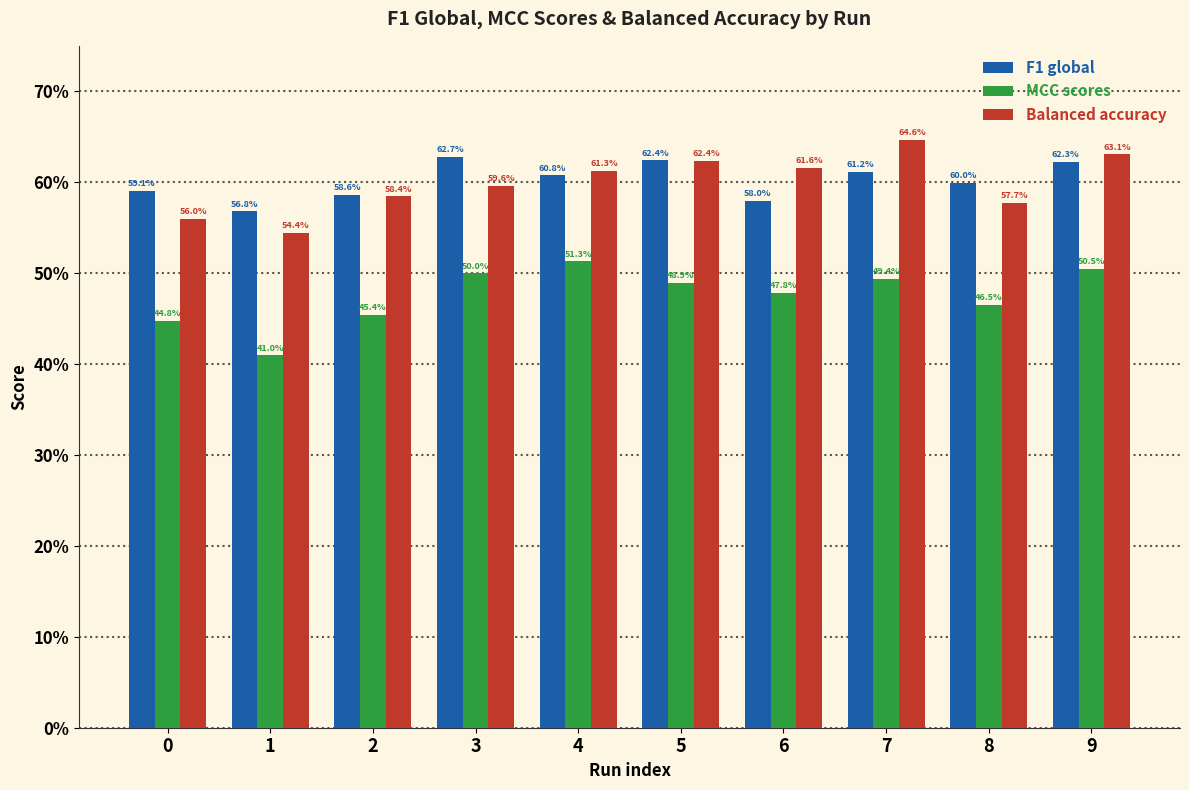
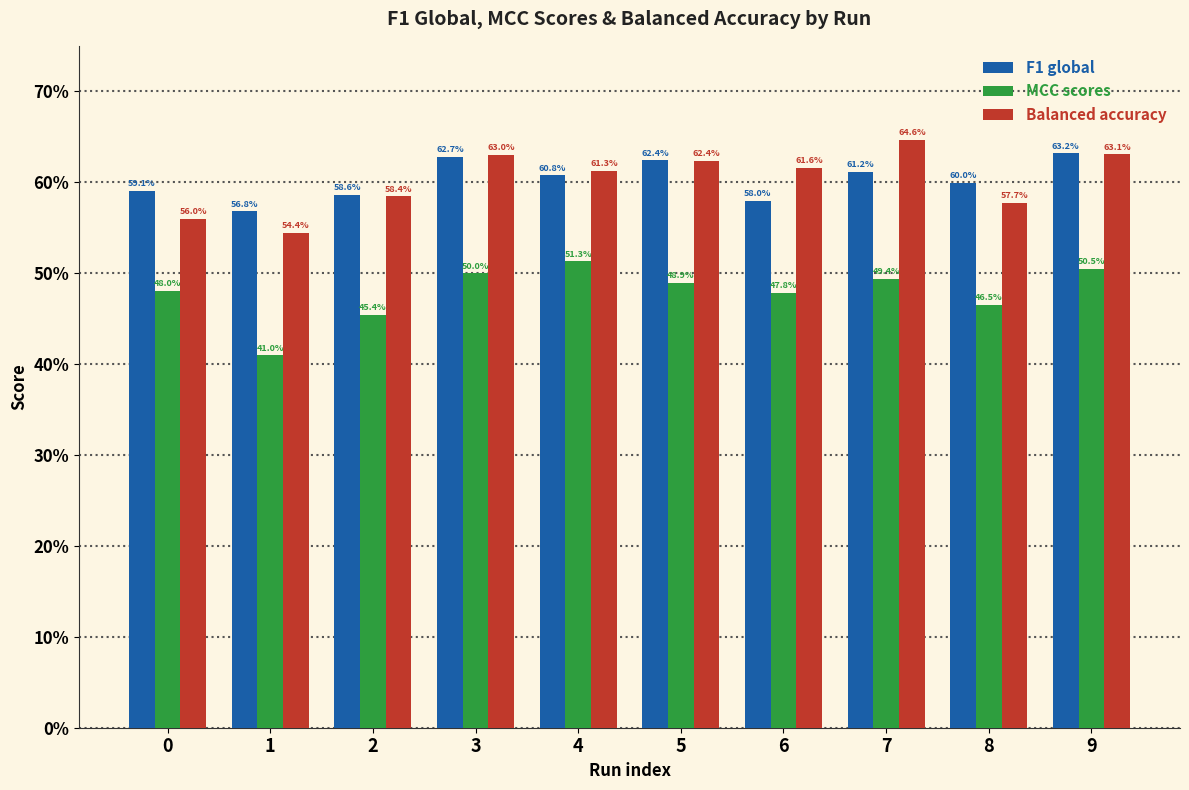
MCC scores, 0: 44.8% -> 48.0%
Balanced accuracy, 3: 59.6% -> 63.0%
F1 global, 9: 62.3% -> 63.2%
